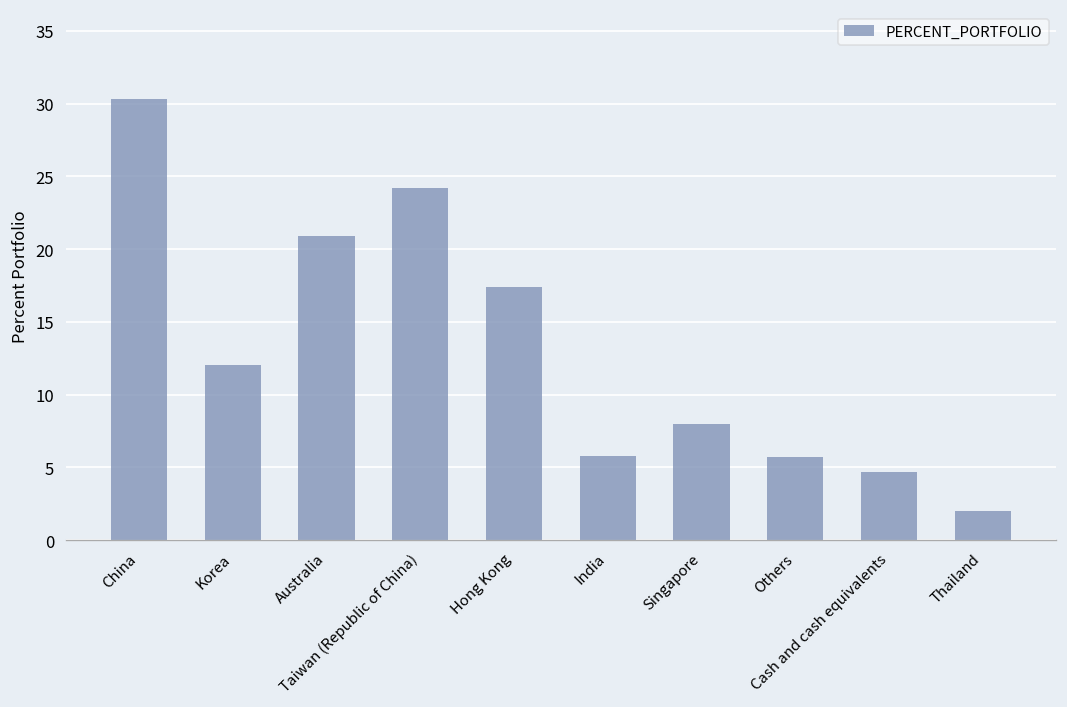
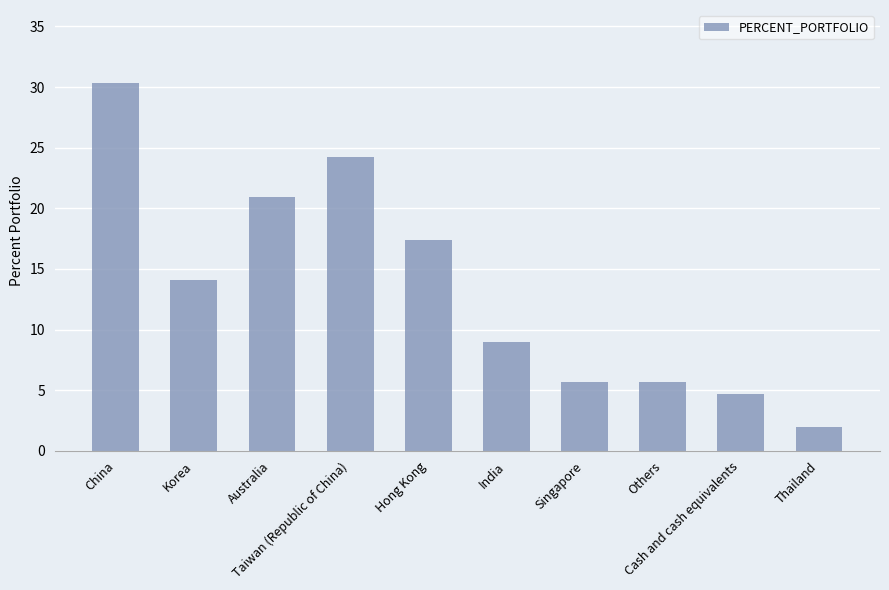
Korea: 12.0 -> 14.1
India: 5.8 -> 9.0
Singapore: 8.0 -> 5.7
